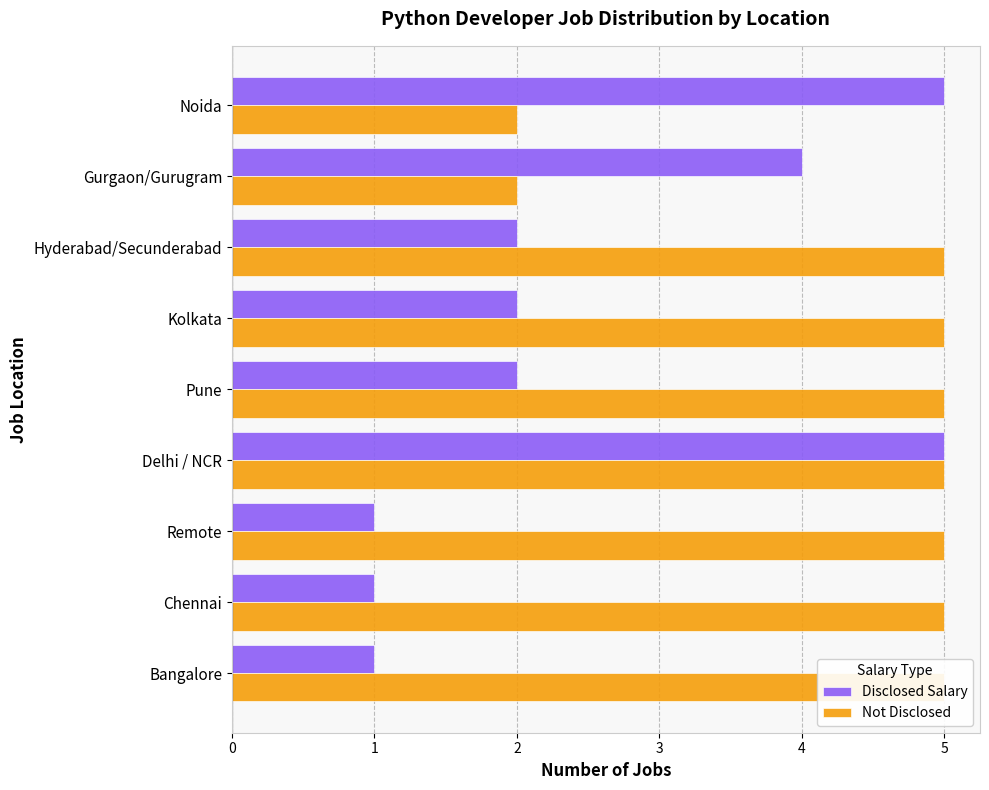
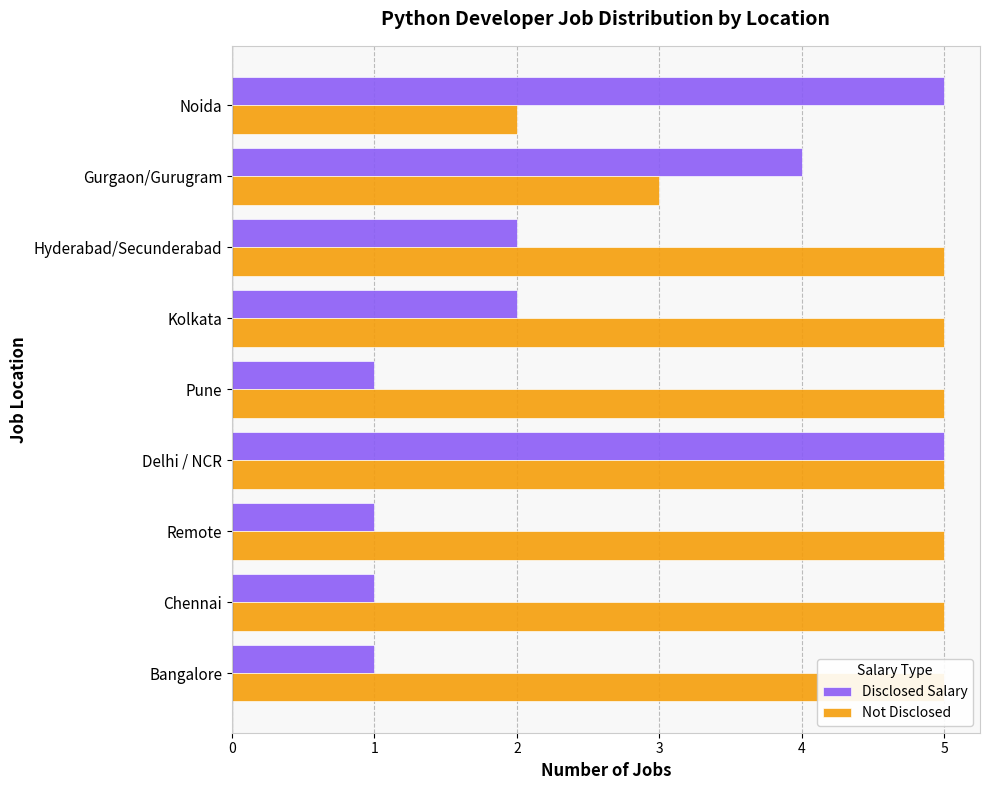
Not Disclosed, Gurgaon/Gurugram: 2 -> 3
Disclosed Salary, Pune: 2 -> 1
